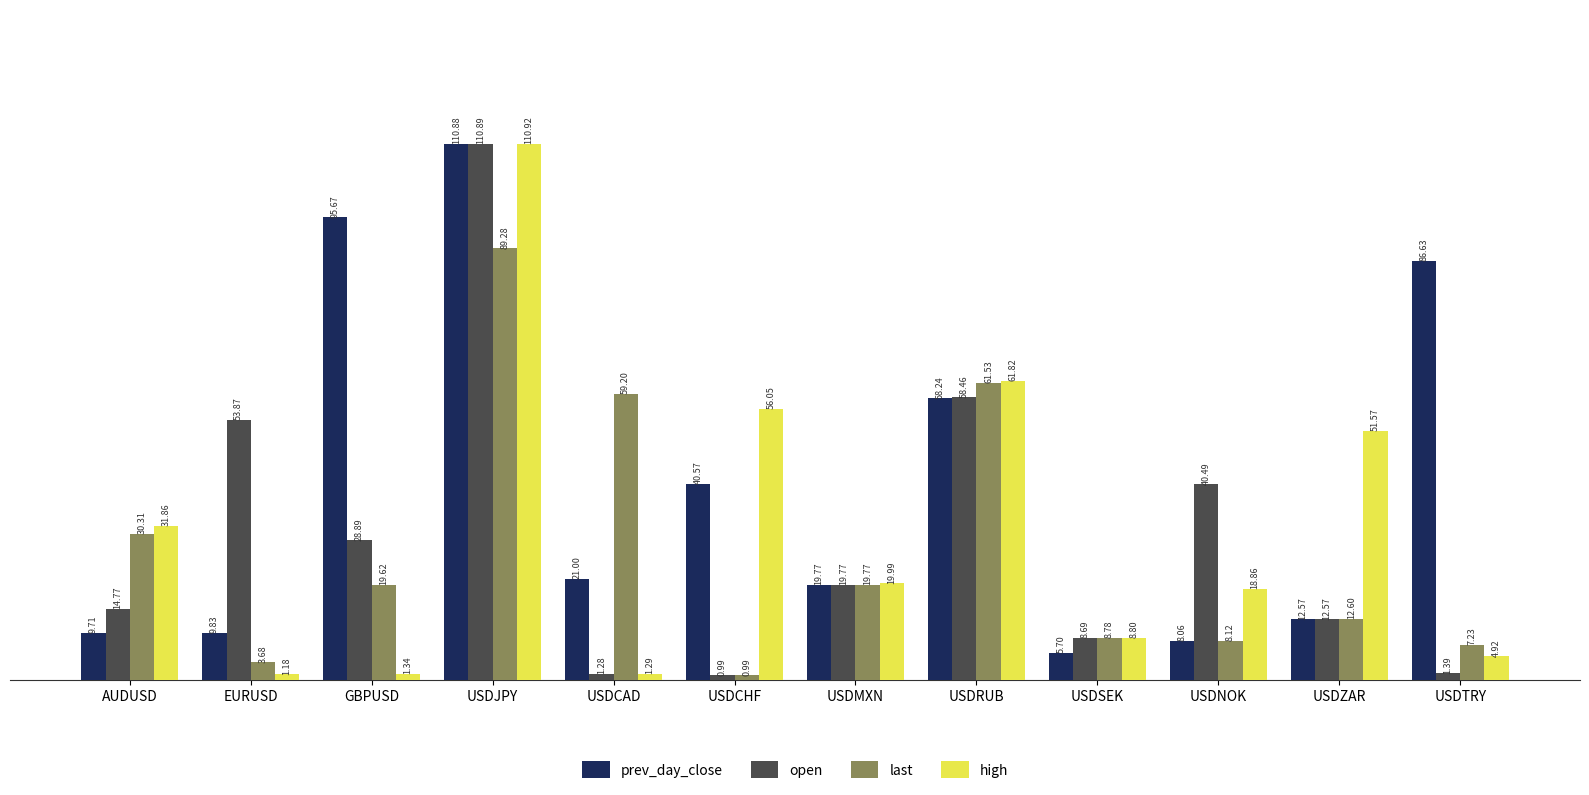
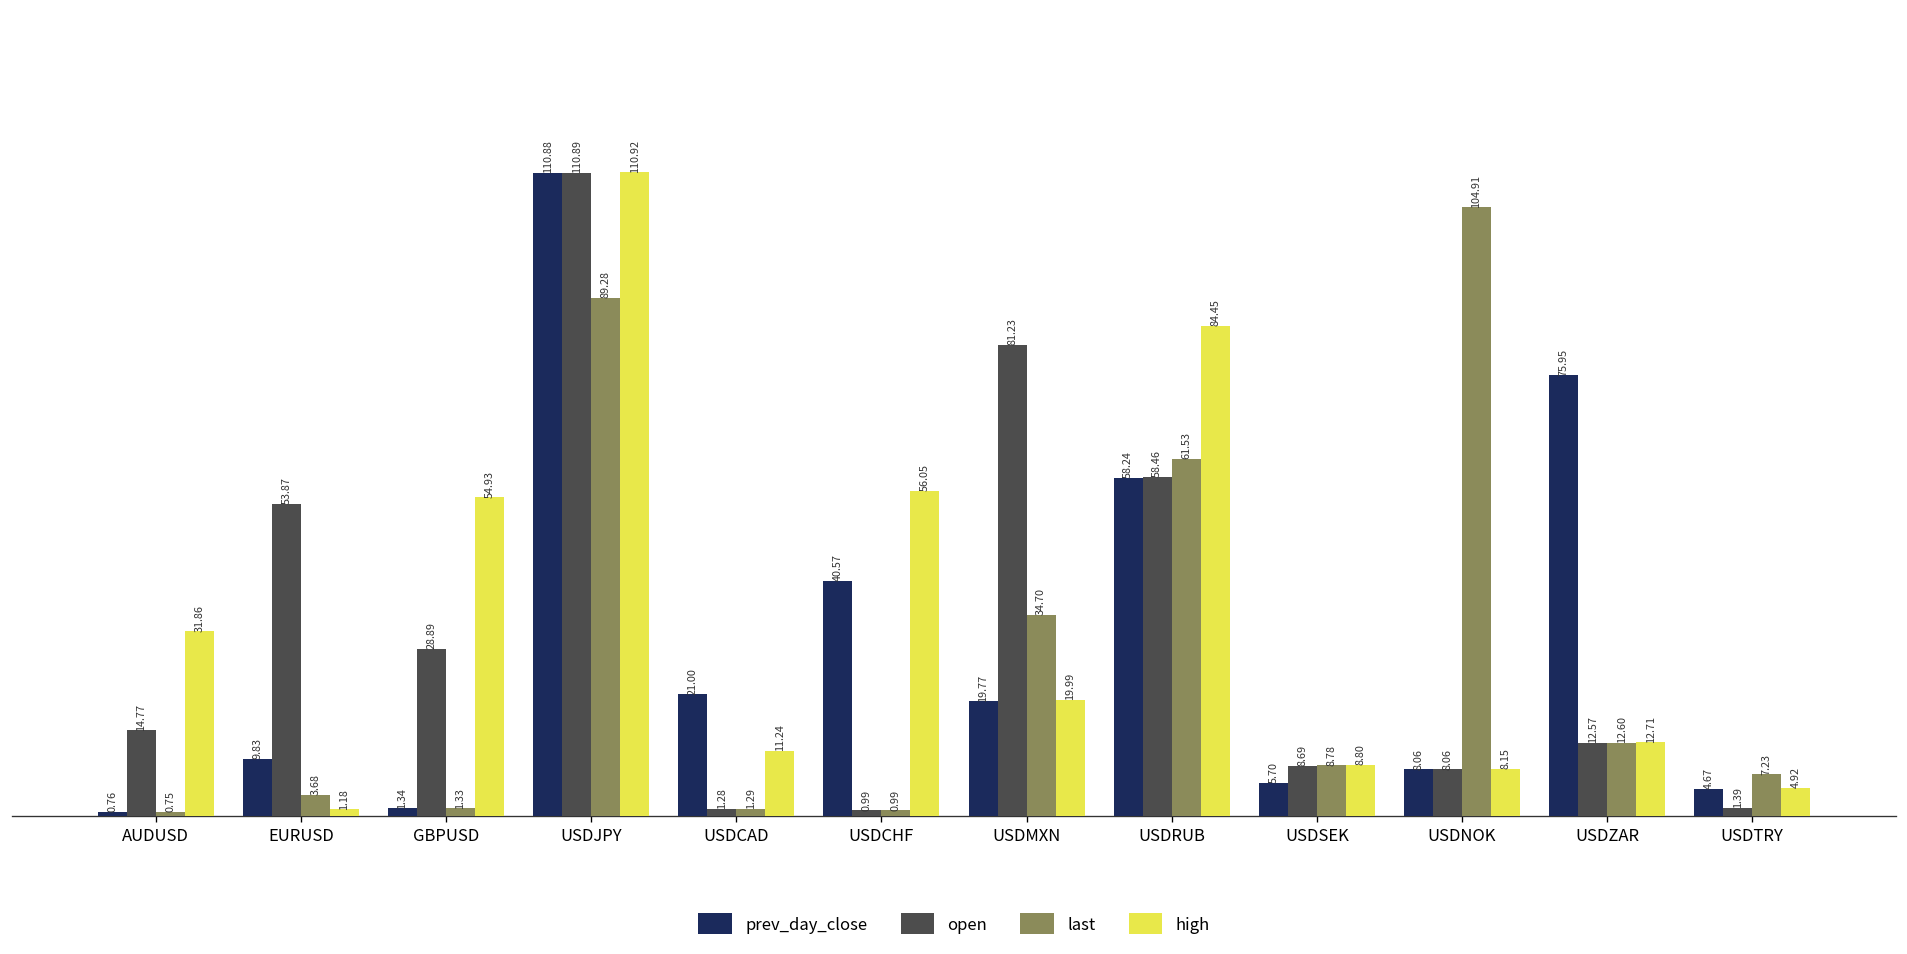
prev_day_close, AUDUSD: 9.71 -> 0.76
last, AUDUSD: 30.31 -> 0.75
prev_day_close, GBPUSD: 95.67 -> 1.34
last, GBPUSD: 19.62 -> 1.33
high, GBPUSD: 1.34 -> 54.93
last, USDCAD: 59.20 -> 1.29
high, USDCAD: 1.29 -> 11.24
open, USDMXN: 19.77 -> 81.23
last, USDMXN: 19.77 -> 34.70
high, USDRUB: 61.82 -> 84.45
open, USDNOK: 40.49 -> 8.06
last, USDNOK: 8.12 -> 104.91
high, USDNOK: 18.86 -> 8.15
prev_day_close, USDZAR: 12.57 -> 75.95
high, USDZAR: 51.57 -> 12.71
prev_day_close, USDTRY: 86.63 -> 4.67
